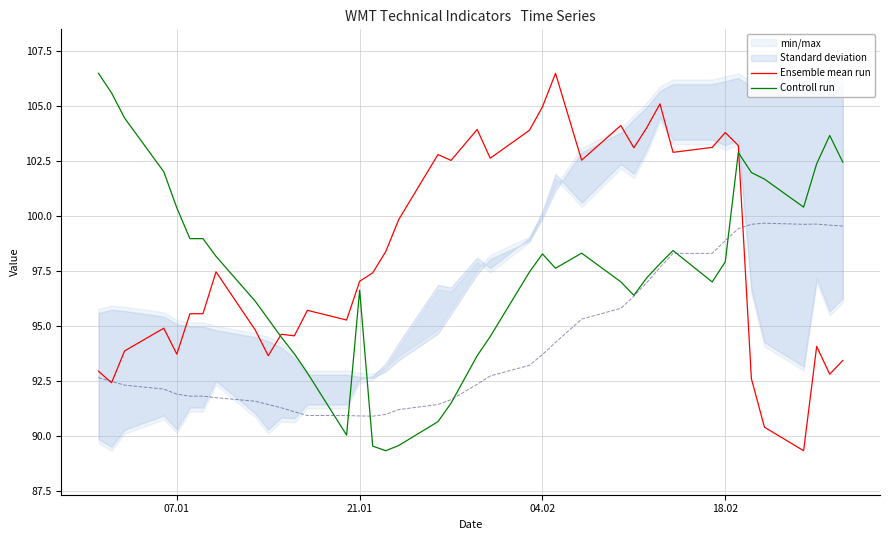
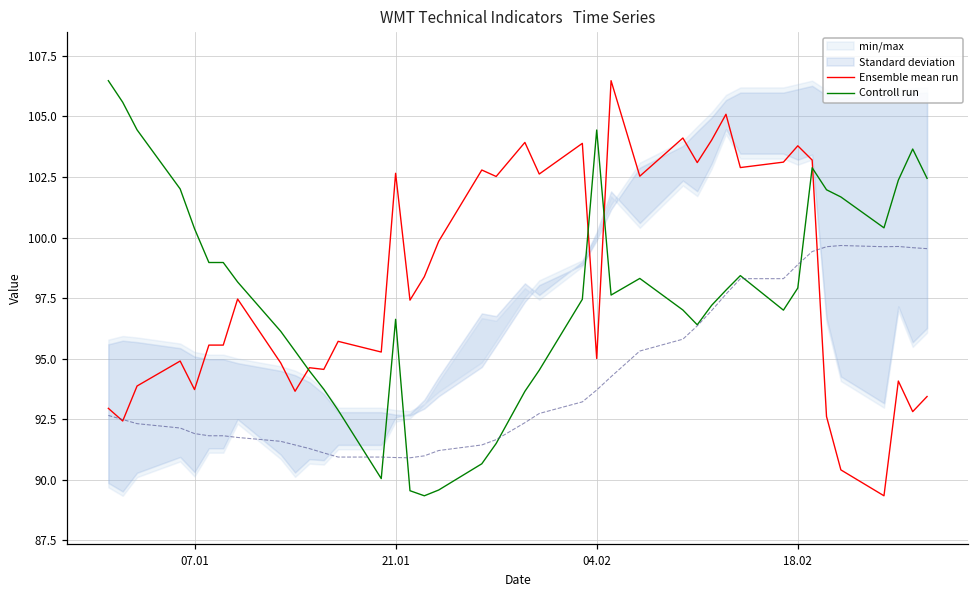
Ensemble mean run, 21.01: 97.0 -> 102.7
Ensemble mean run, 04.02: 105.0 -> 95.0
Controll run, 04.02: 98.3 -> 104.4
